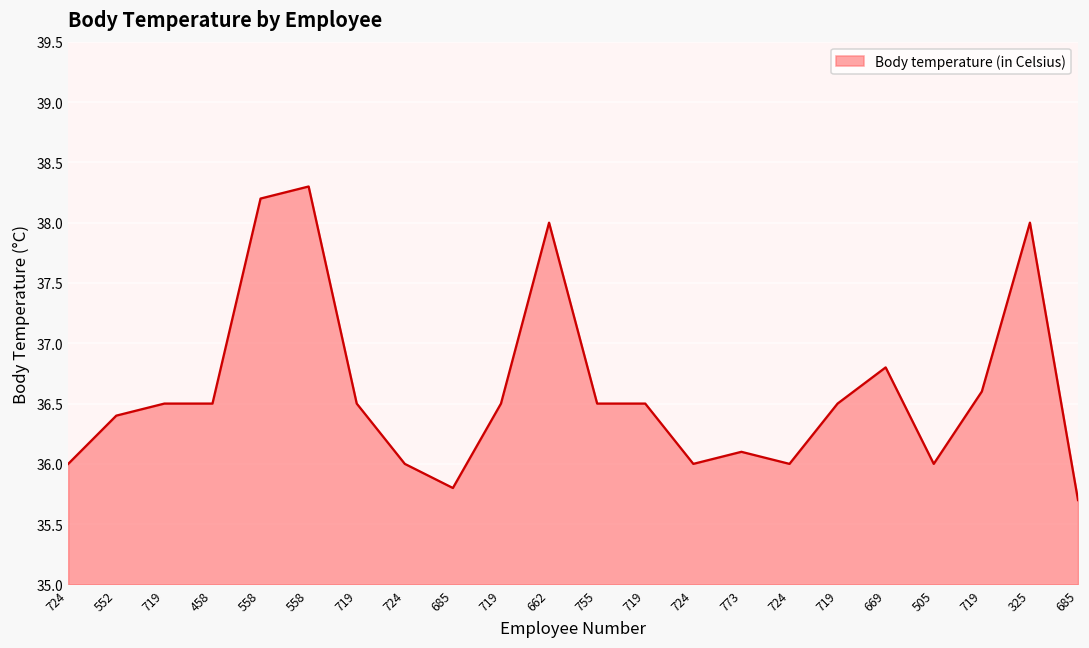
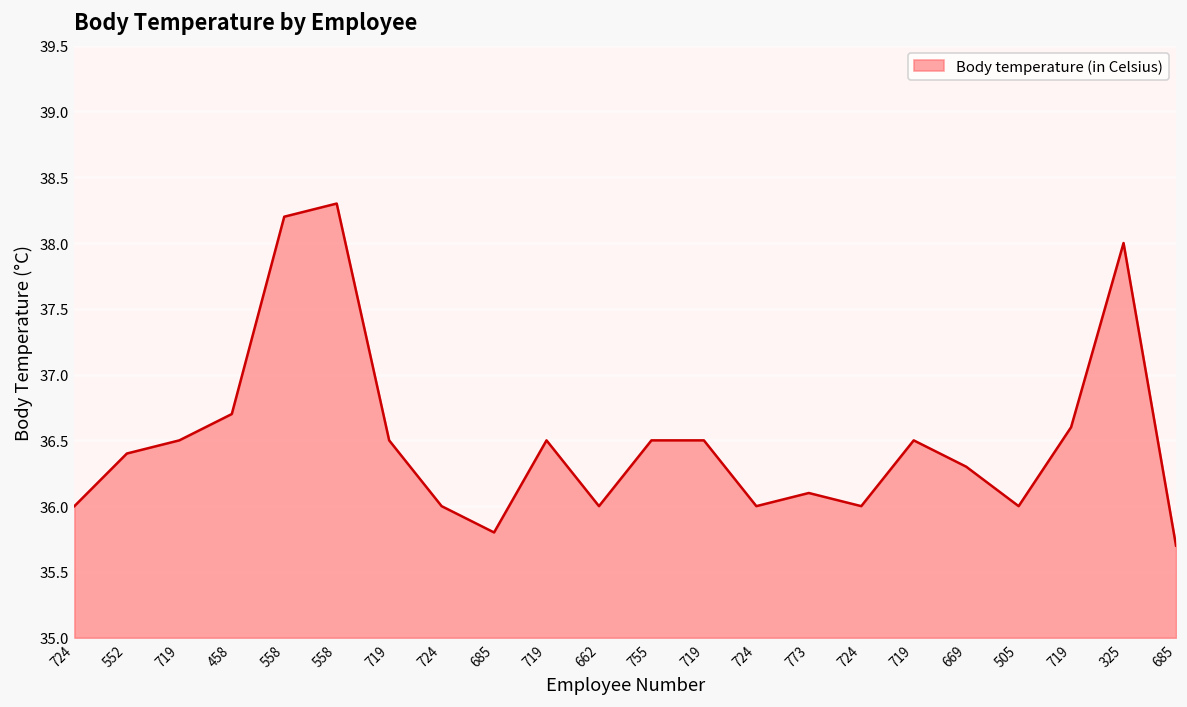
458: 36.5 -> 36.7
662: 38 -> 36
669: 36.8 -> 36.3
